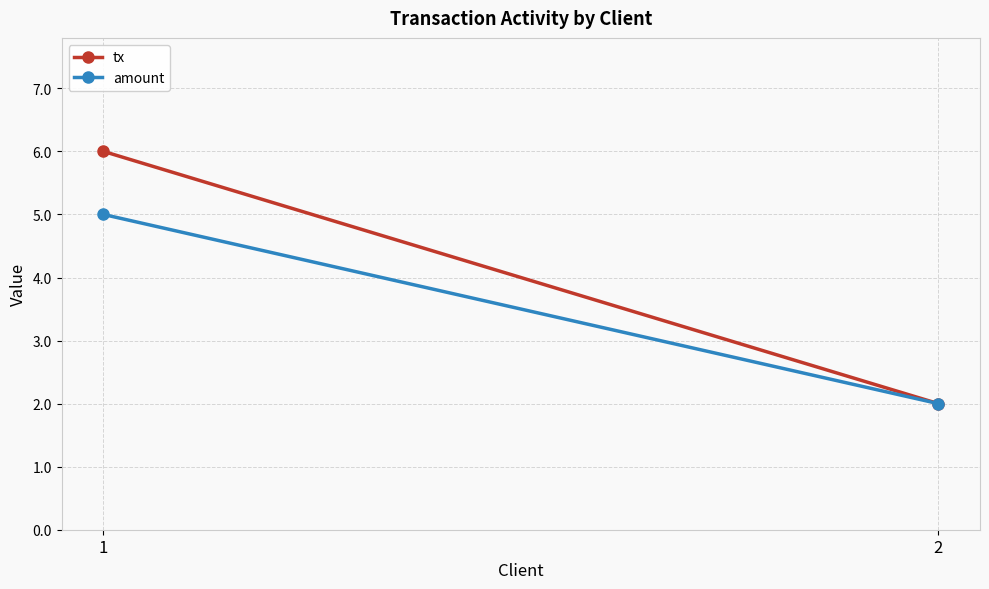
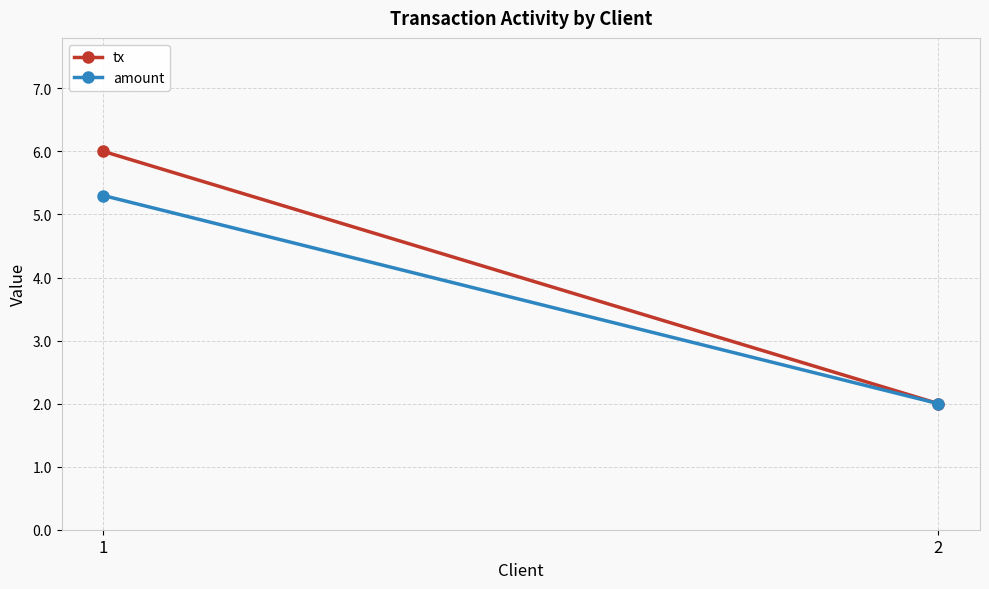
amount, 1: 5.0 -> 5.3
